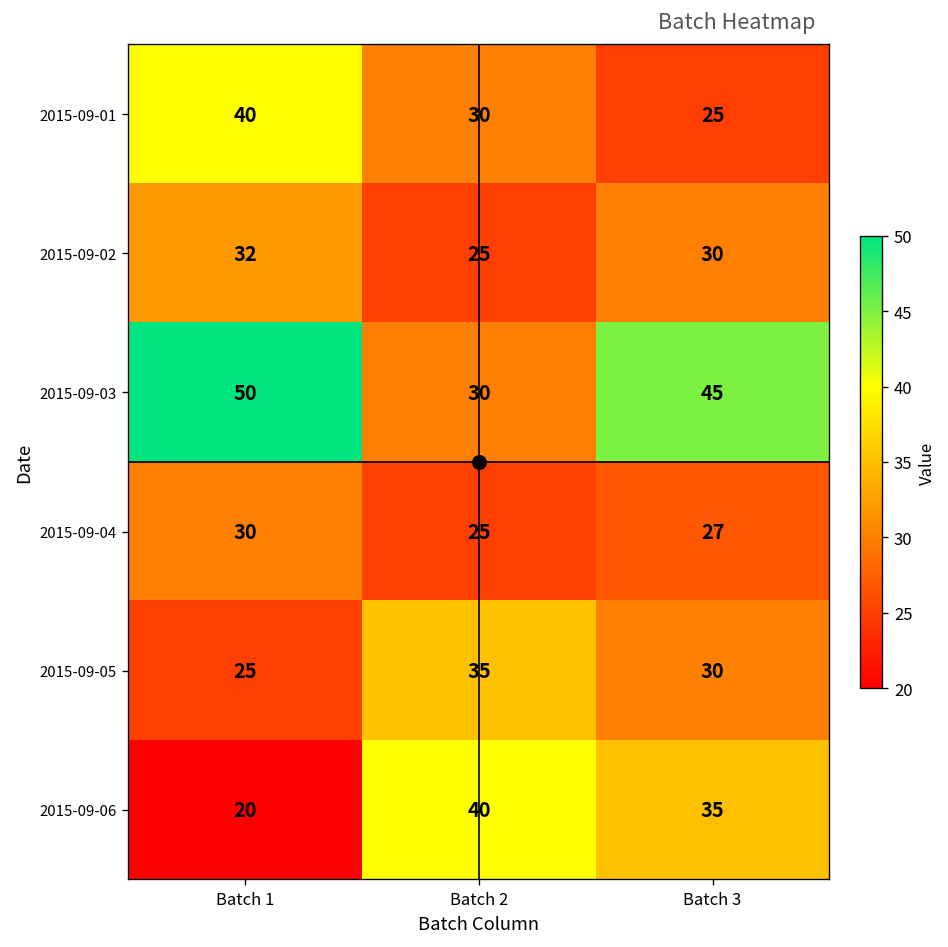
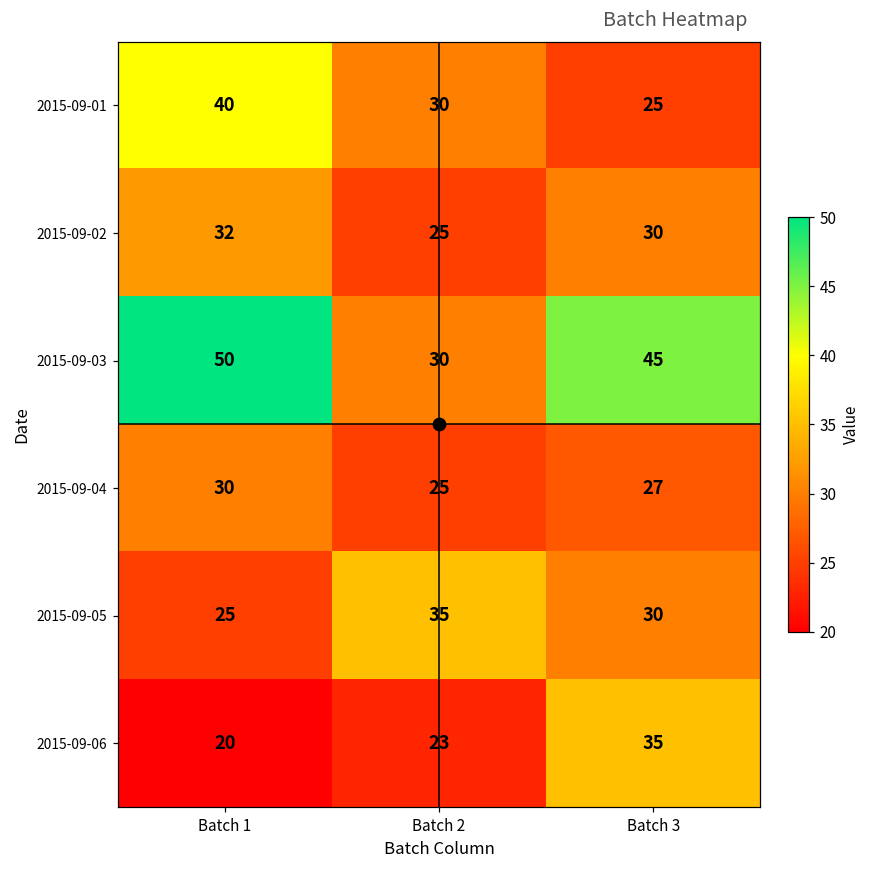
2015-09-06, Batch 2: 40 -> 23
